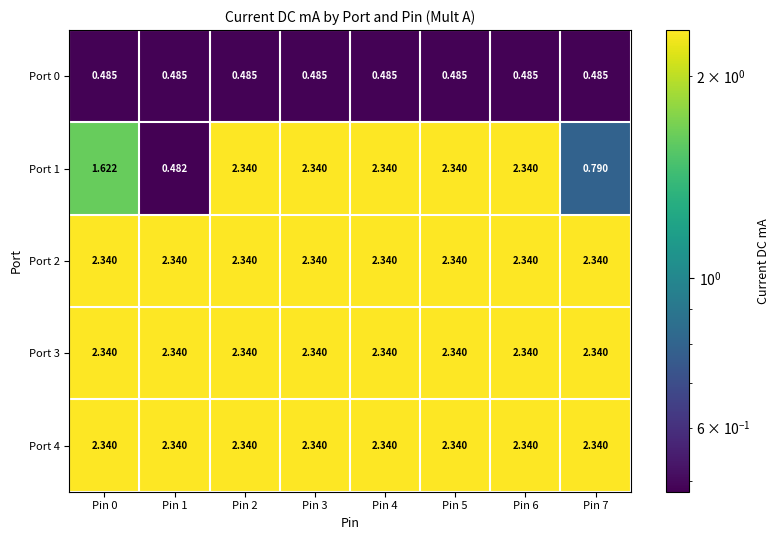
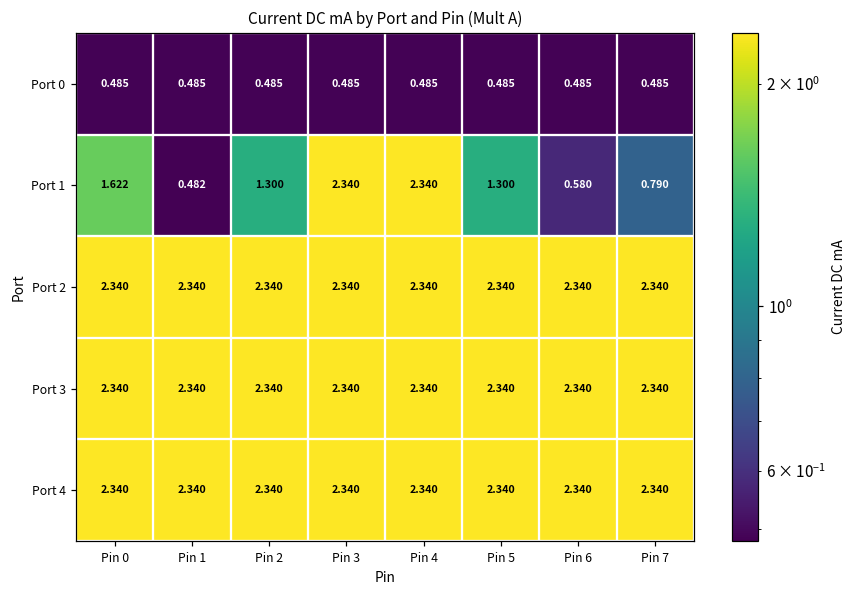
Port 1, Pin 2: 2.340 -> 1.300
Port 1, Pin 5: 2.340 -> 1.300
Port 1, Pin 6: 2.340 -> 0.580
